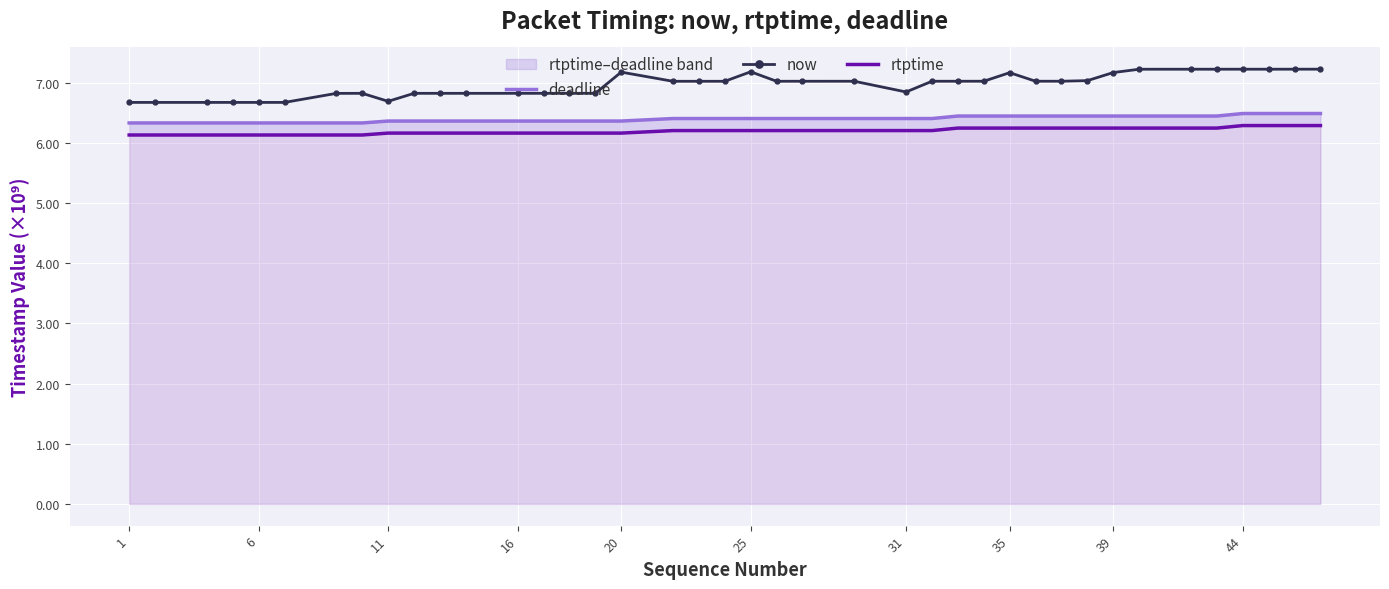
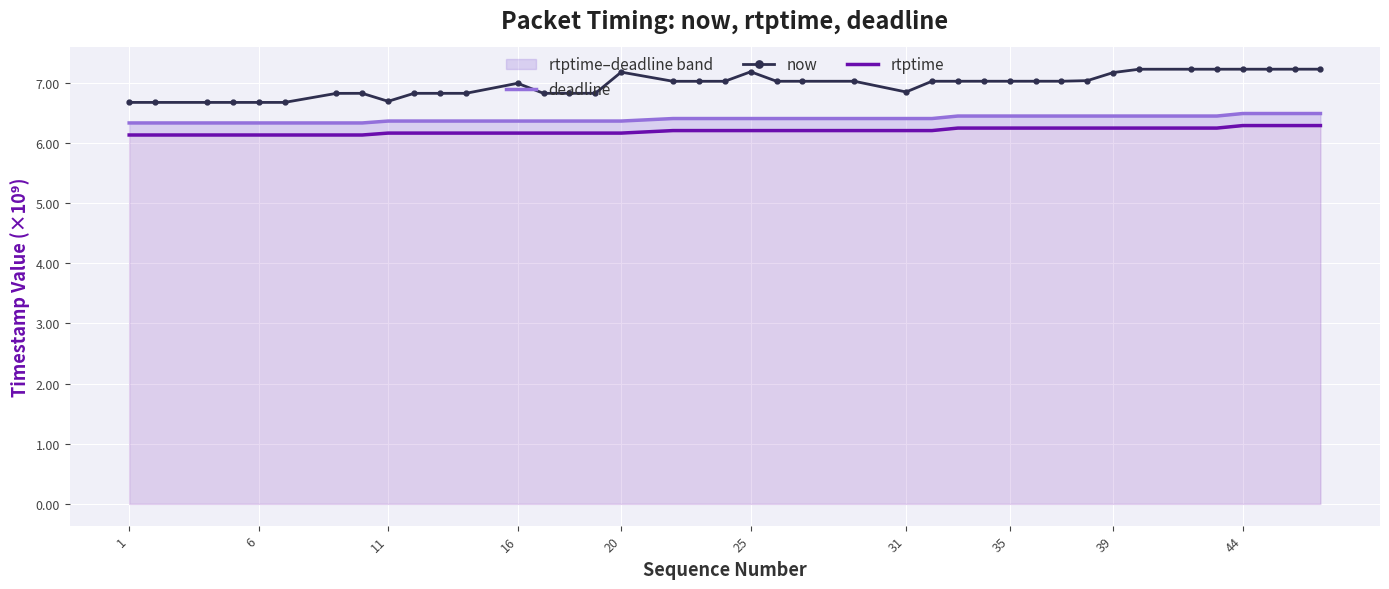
now, 16: 6.8 -> 7.0
now, 35: 7.2 -> 7.0
